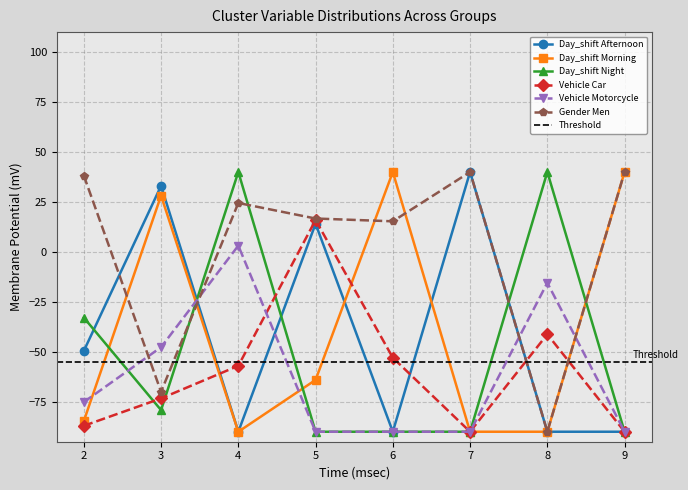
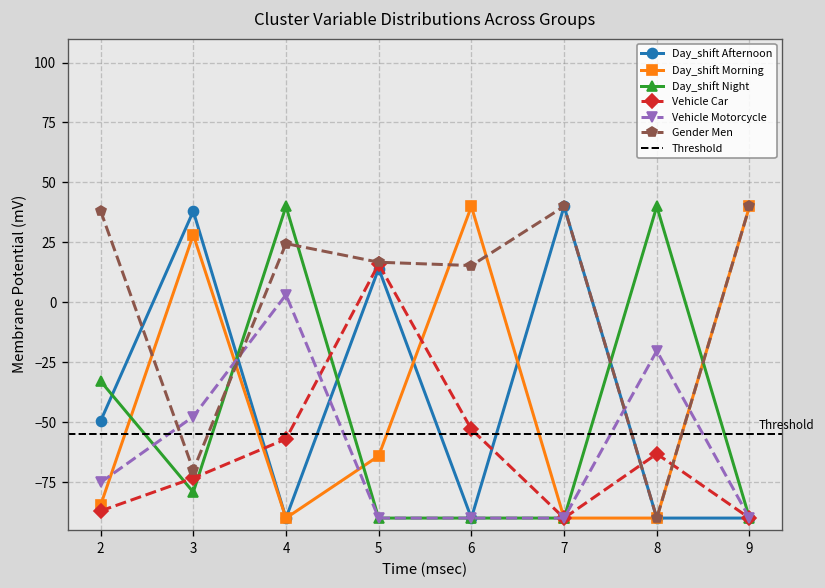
Day_shift Afternoon, 3: 33 -> 38
Vehicle Car, 8: -41 -> -63
Vehicle Motorcycle, 8: -15 -> -20
